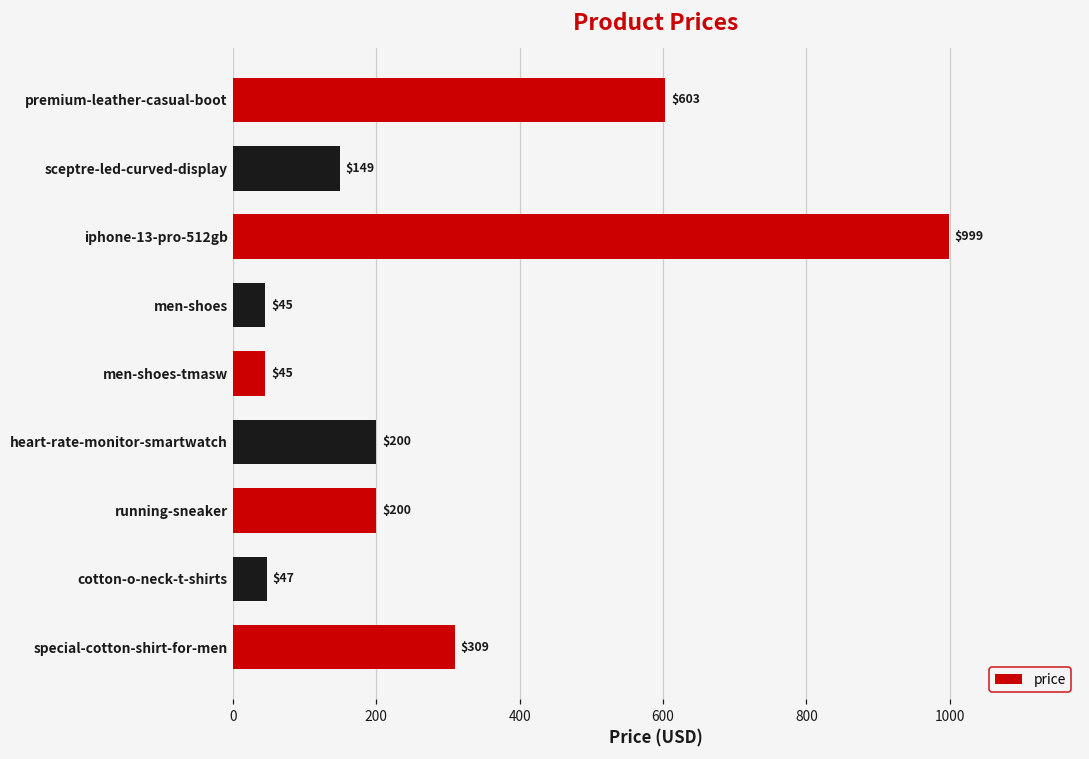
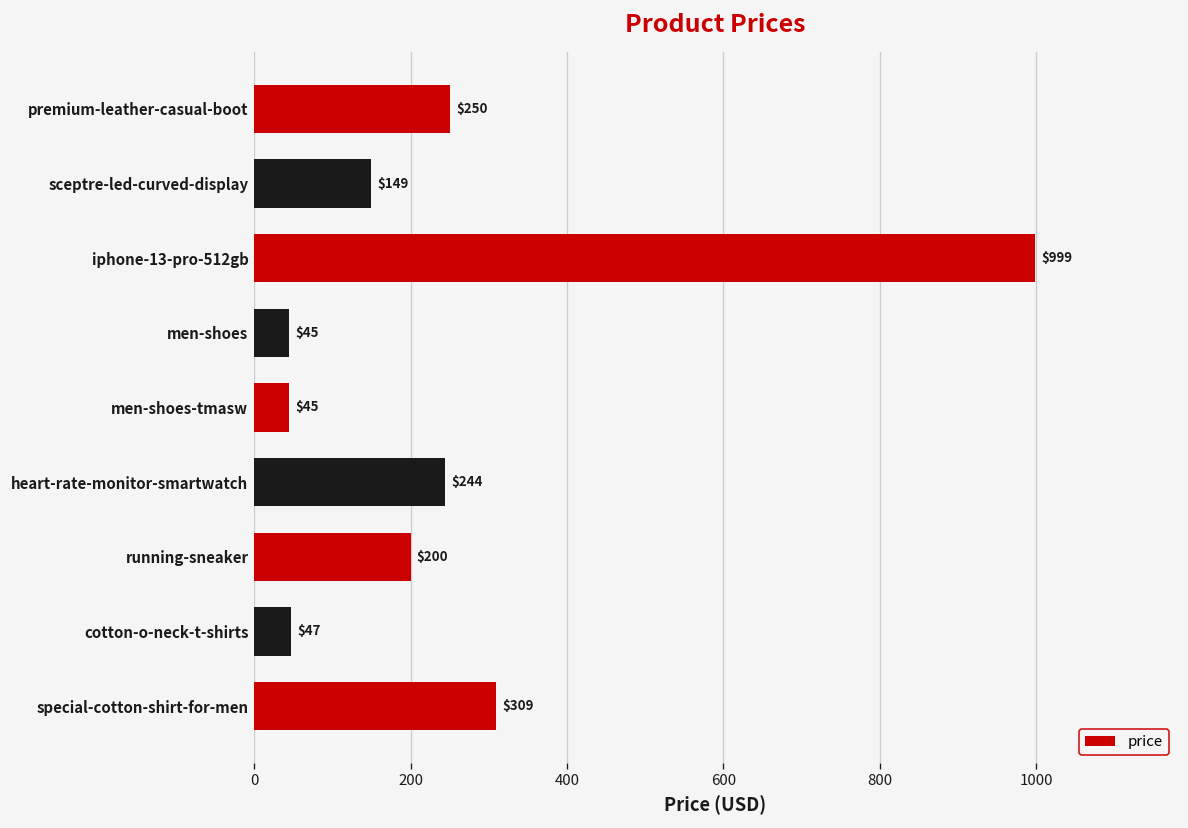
premium-leather-casual-boot: $603 -> $250
heart-rate-monitor-smartwatch: $200 -> $244
